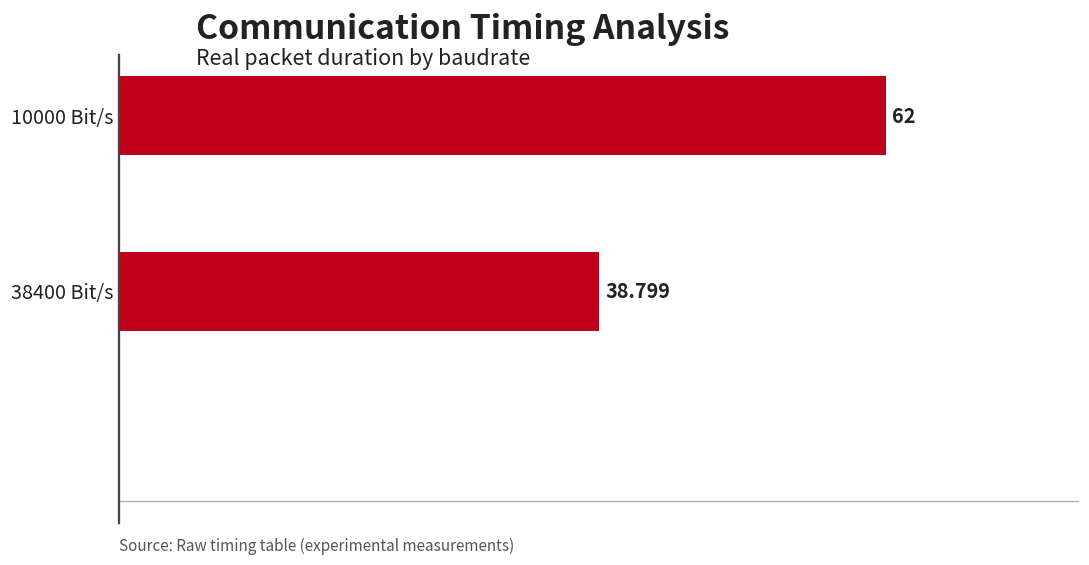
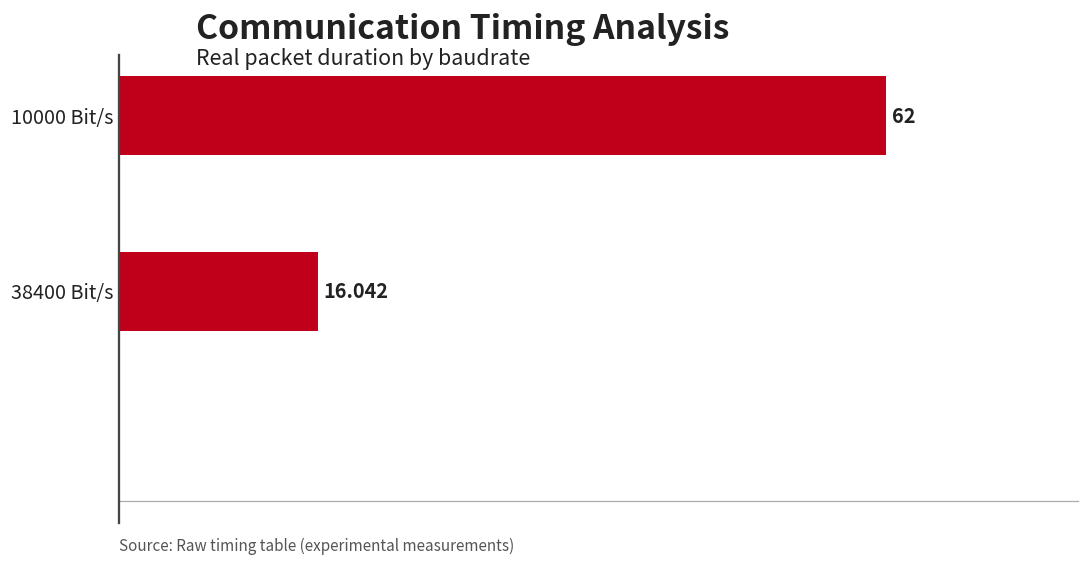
38400 Bit/s: 38.799 -> 16.042
